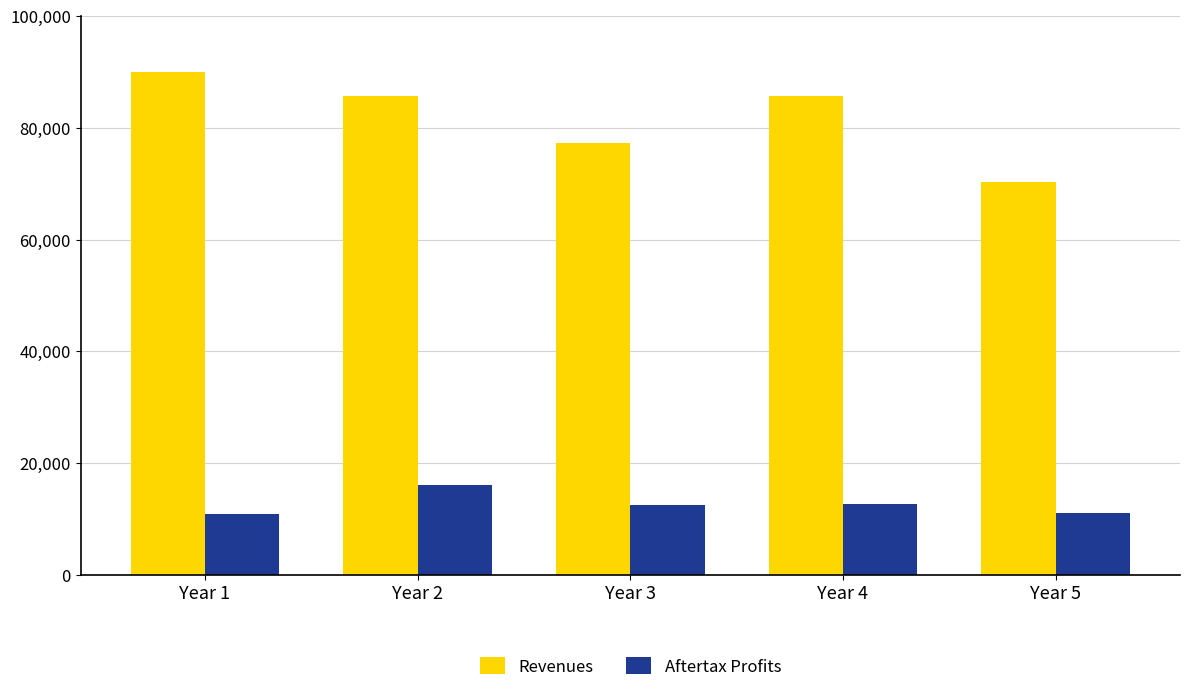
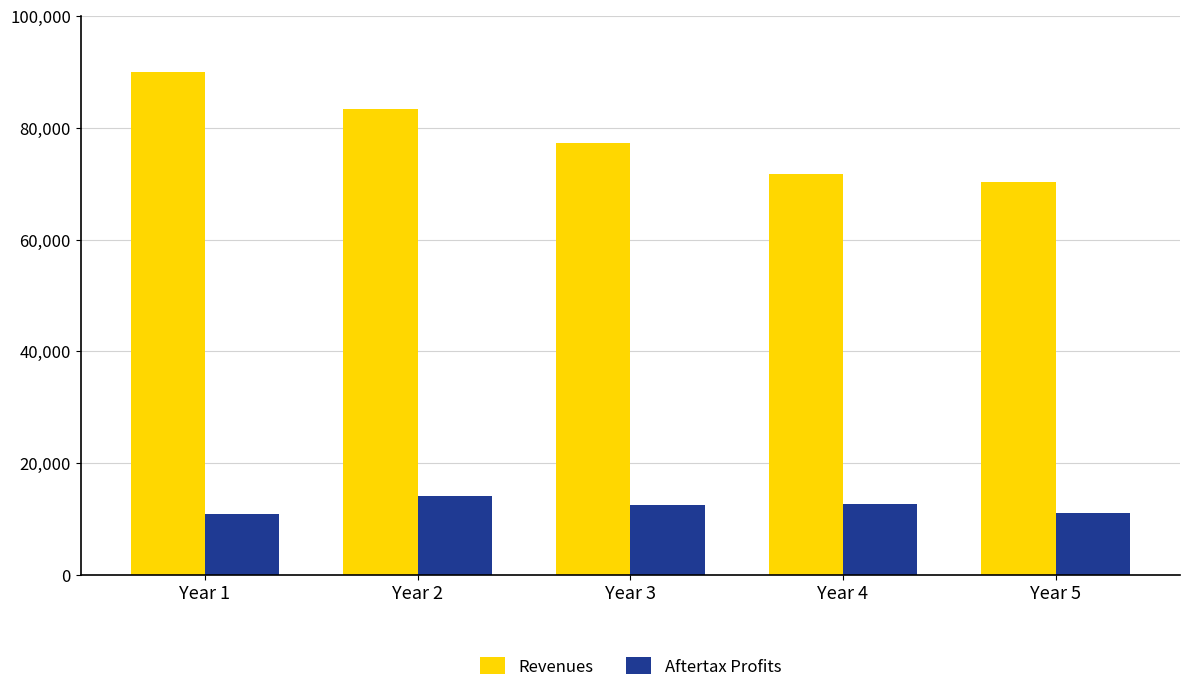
Revenues, Year 2: 86,000 -> 83,000
Aftertax Profits, Year 2: 16,000 -> 14,000
Revenues, Year 4: 86,000 -> 72,000
